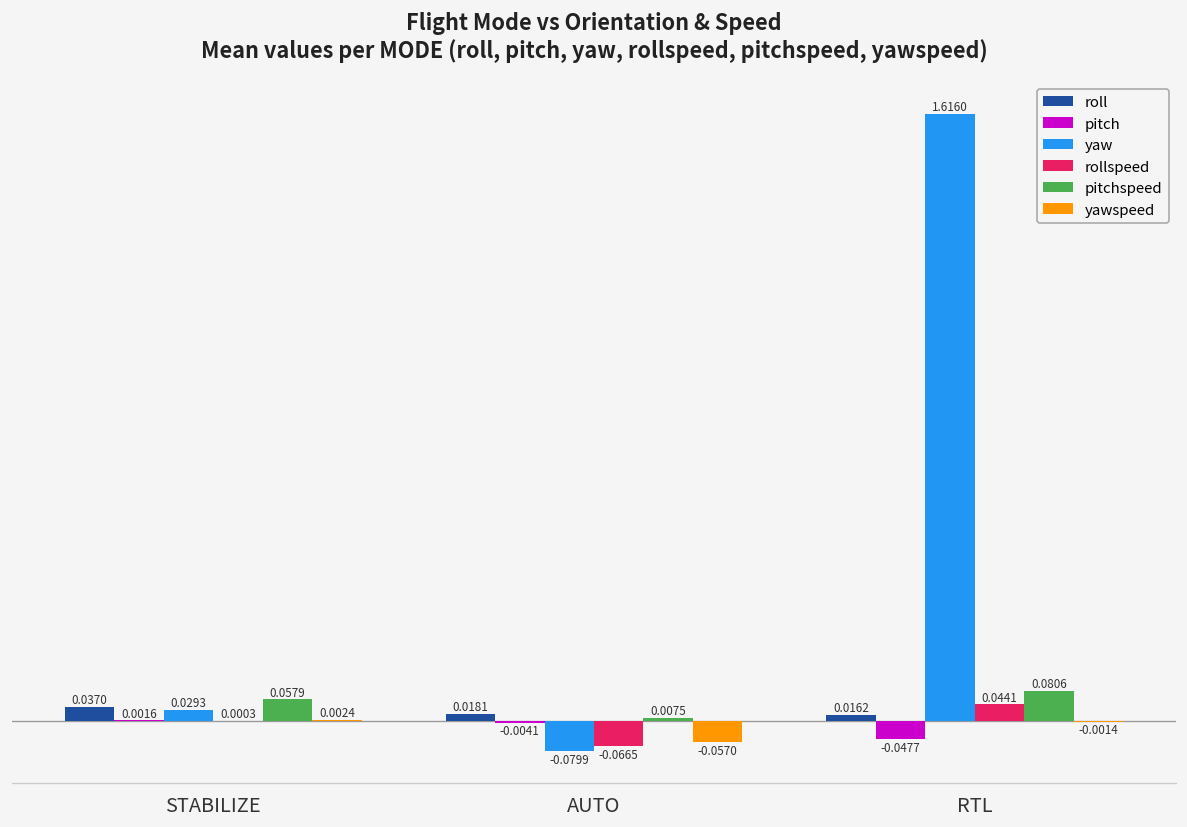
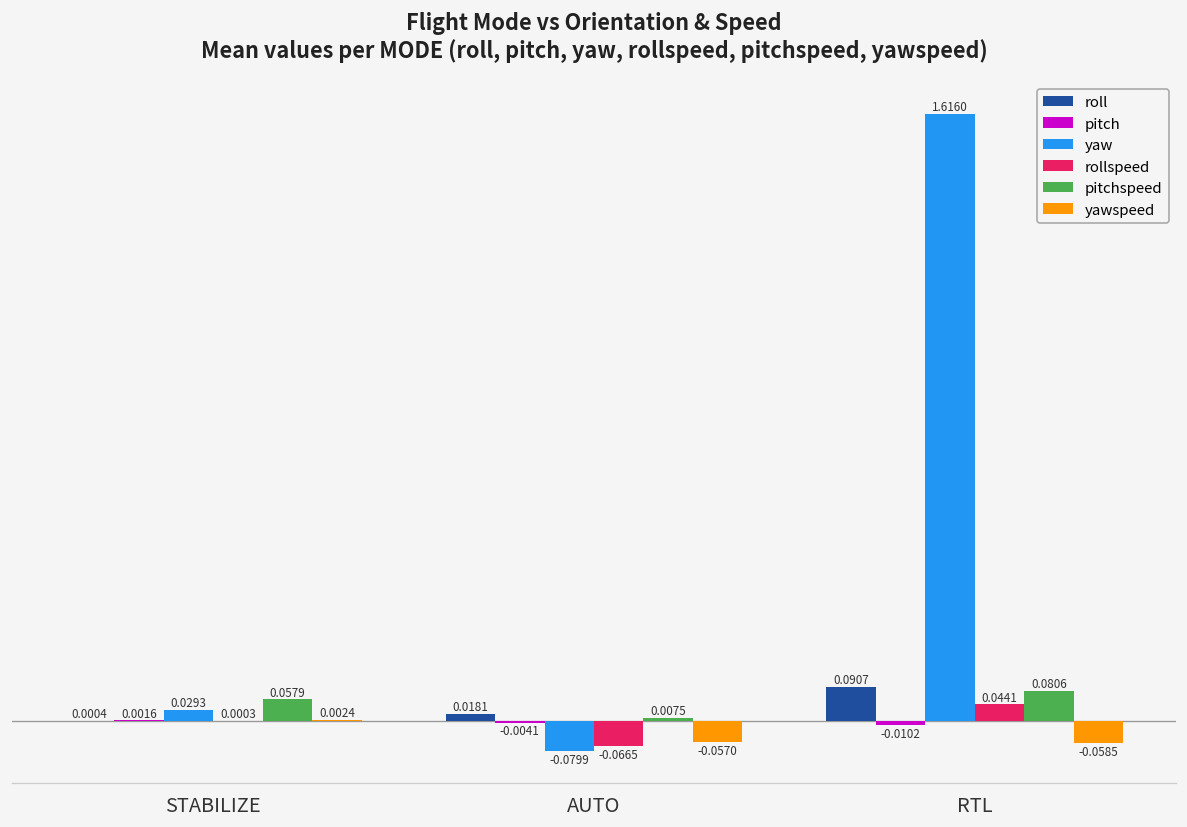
roll, STABILIZE: 0.0370 -> 0.0004
roll, RTL: 0.0162 -> 0.0907
pitch, RTL: -0.0477 -> -0.0102
yawspeed, RTL: -0.0014 -> -0.0585
